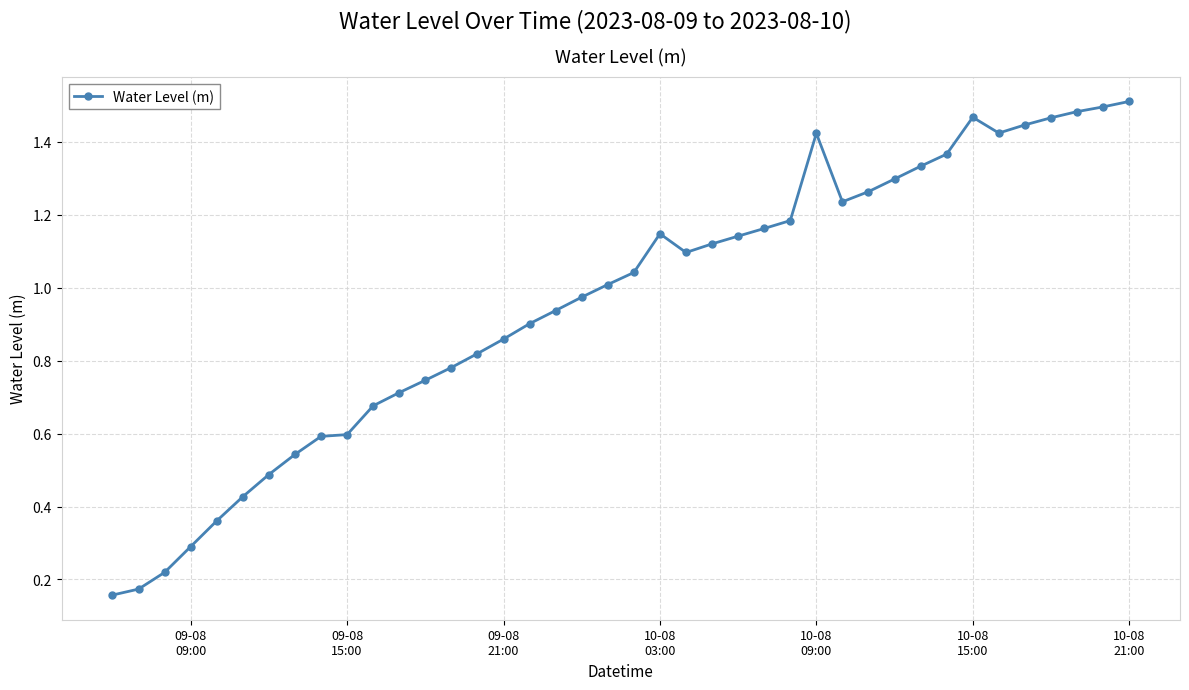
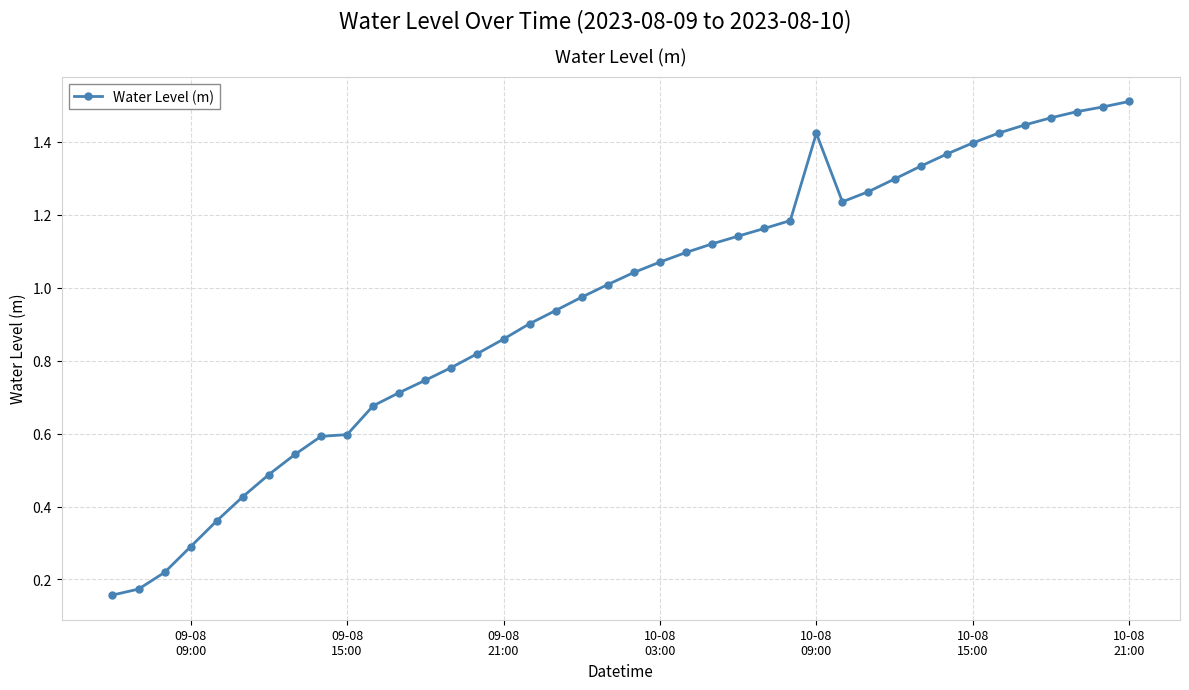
10-08 03:00: 1.15 -> 1.07
10-08 15:00: 1.47 -> 1.40
